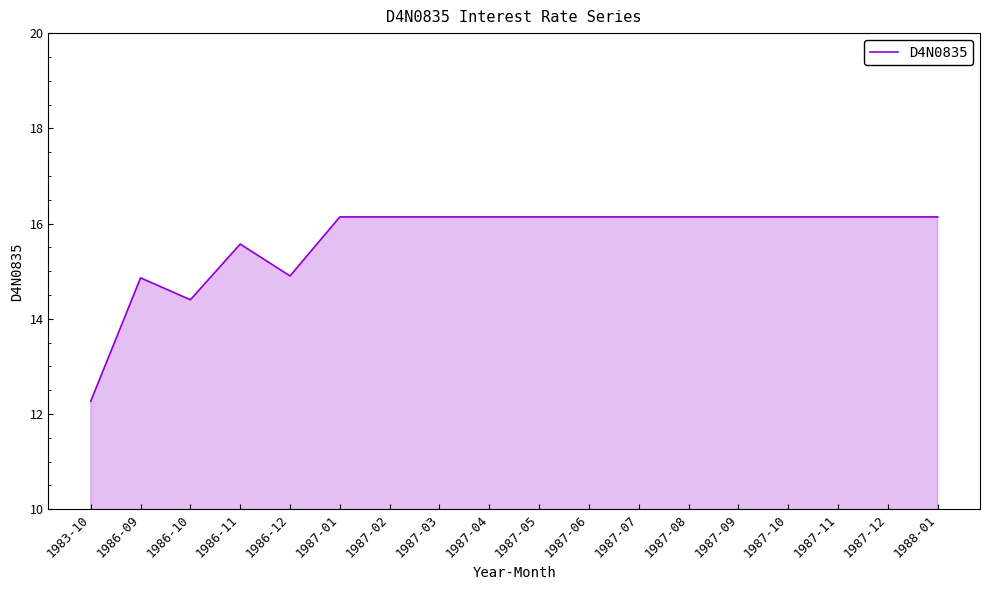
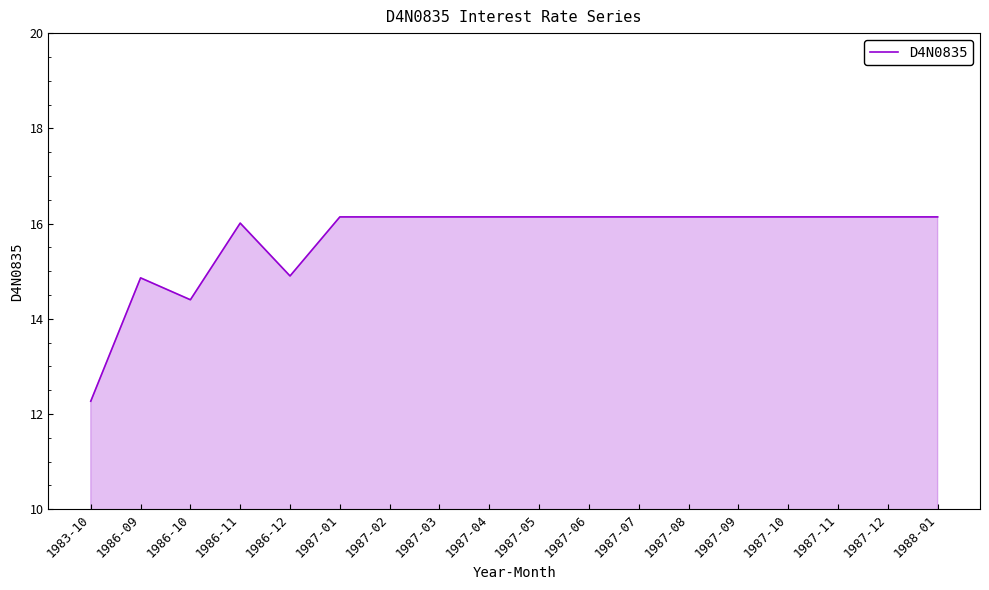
1986-11: 15.6 -> 16.0
